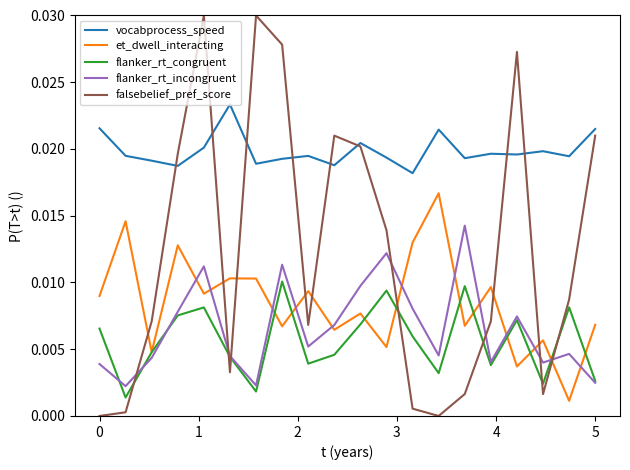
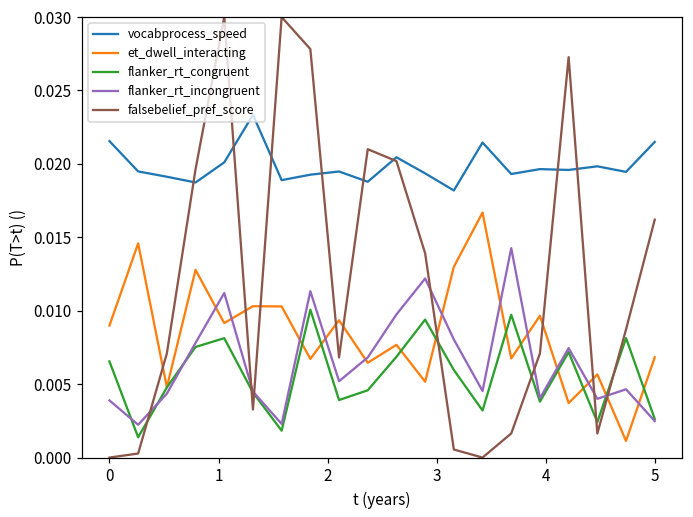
falsebelief_pref_score, 5: 0.0210 -> 0.0162
